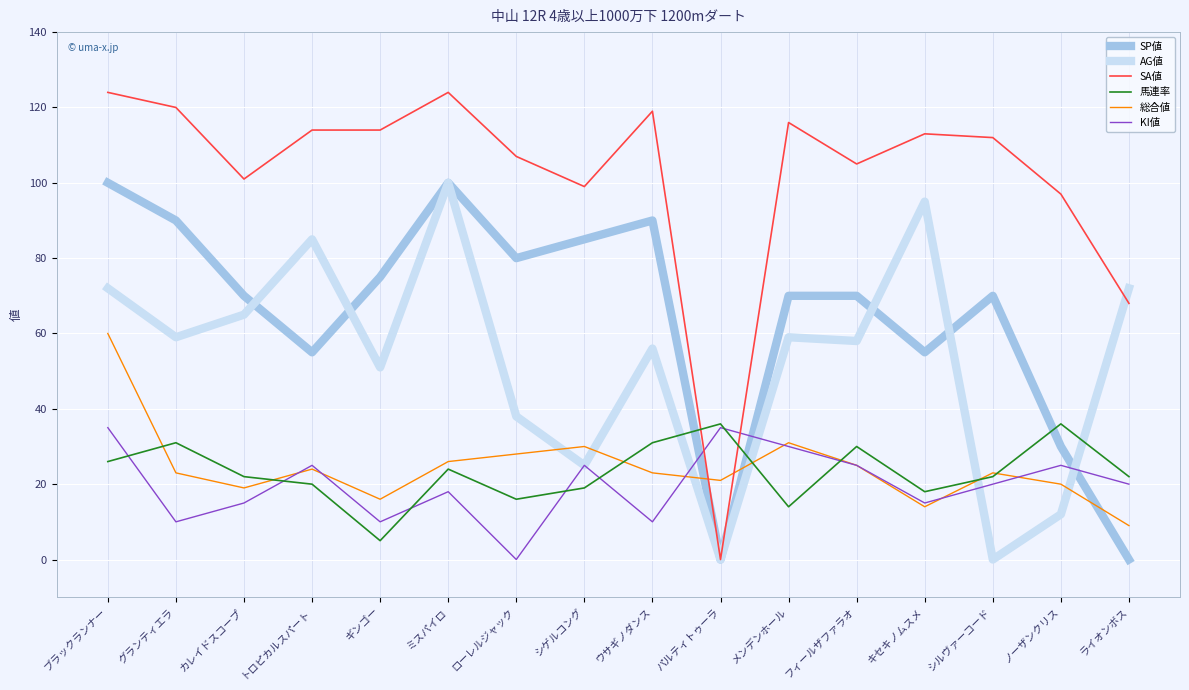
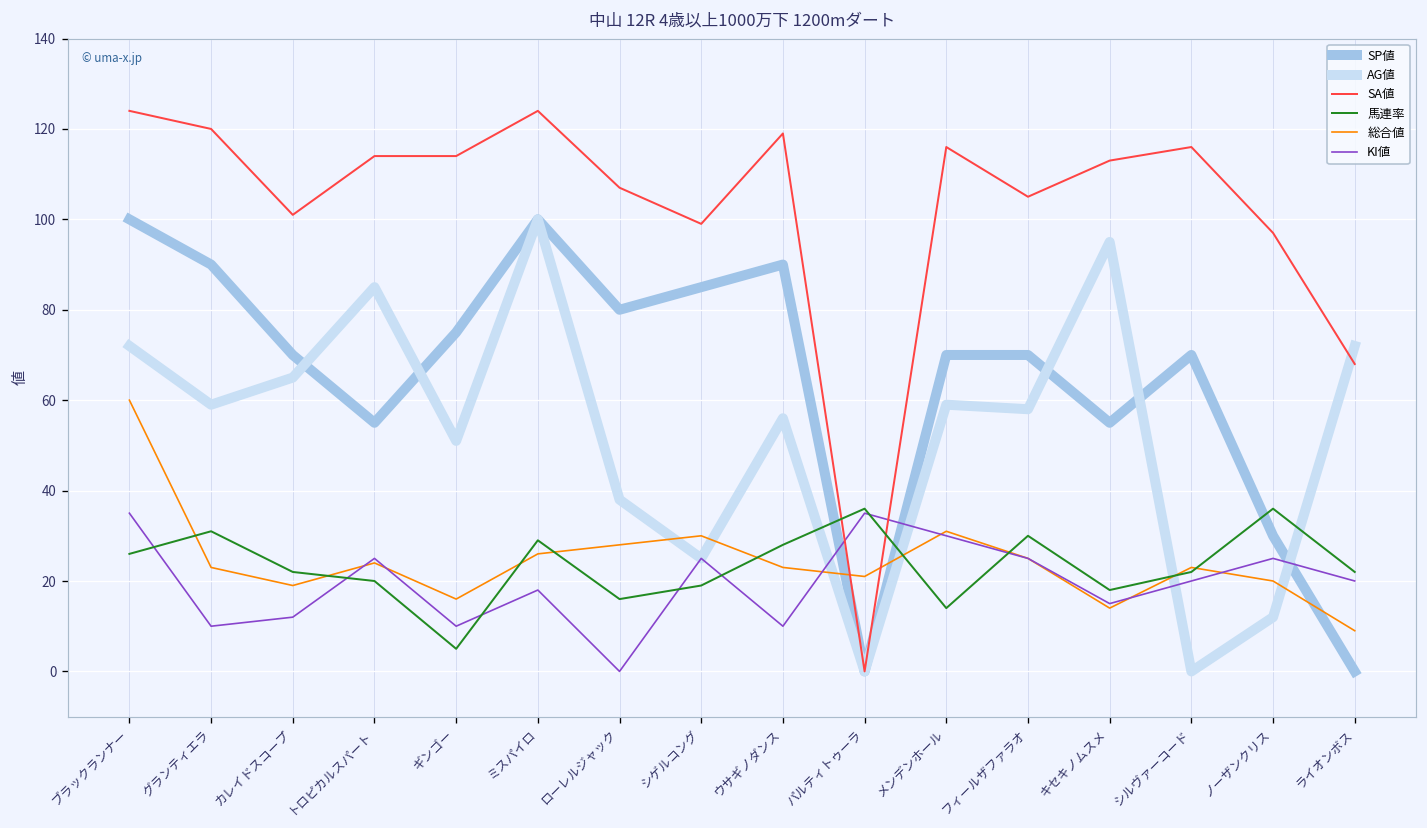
KI値, カレイドスコープ: 15 -> 12
馬連率, ミスパイロ: 24 -> 29
馬連率, ウサギノダンス: 31 -> 28
SA値, シルヴァーコード: 112 -> 116
